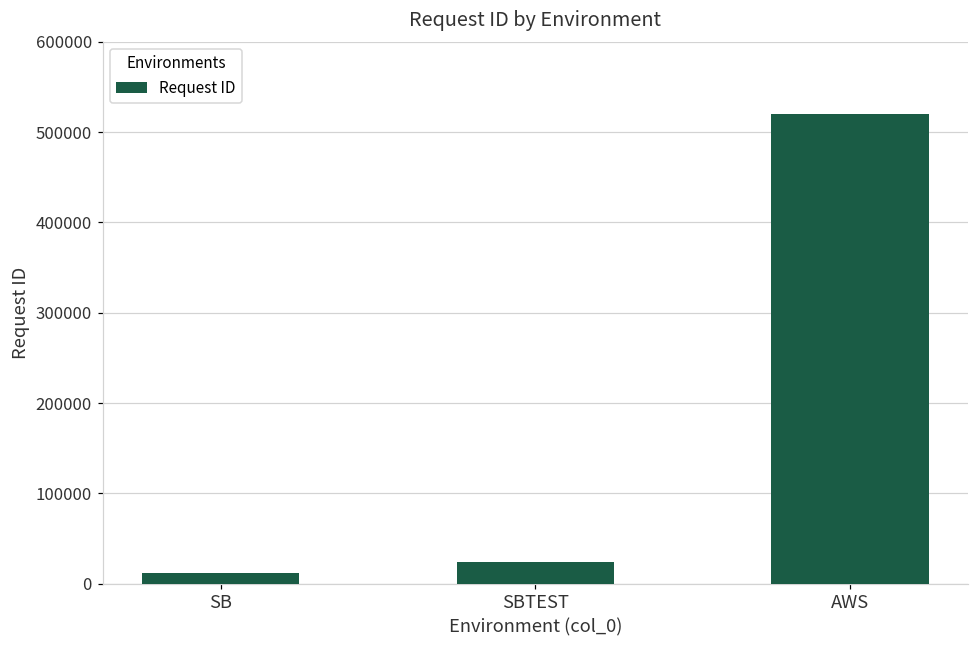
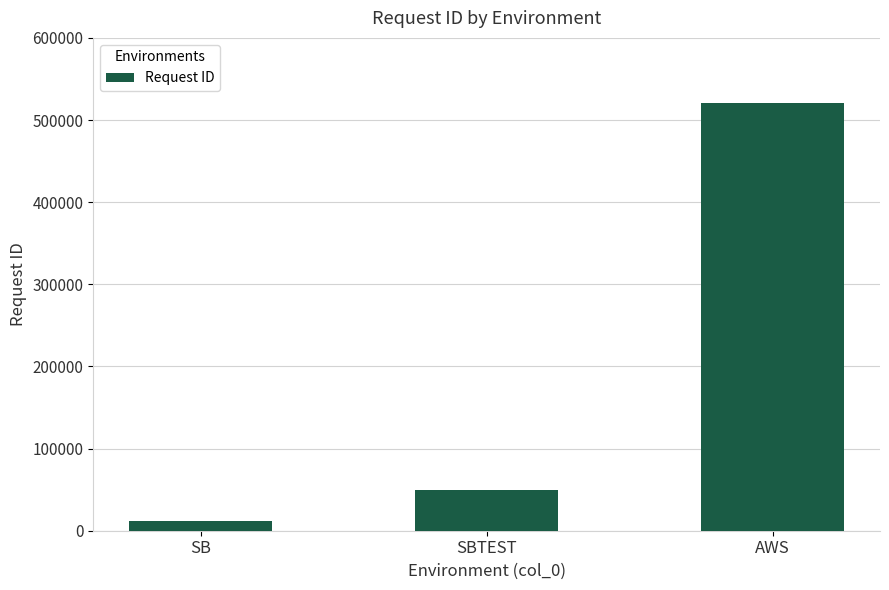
SBTEST: 20000 -> 50000
